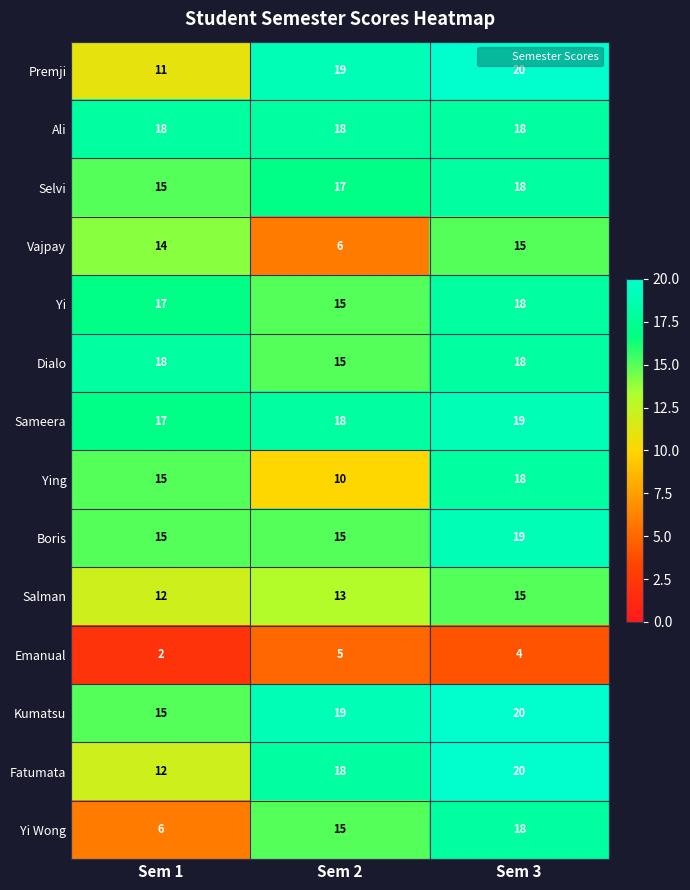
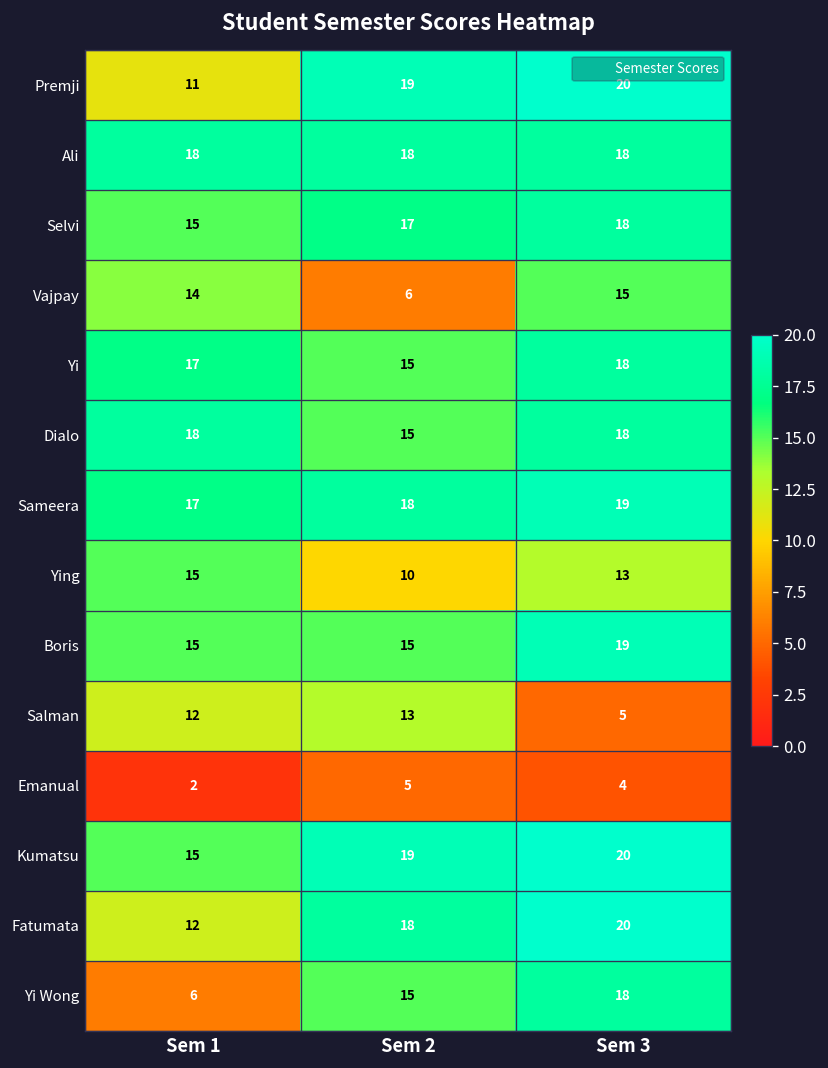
Ying, Sem 3: 18 -> 13
Salman, Sem 3: 15 -> 5
